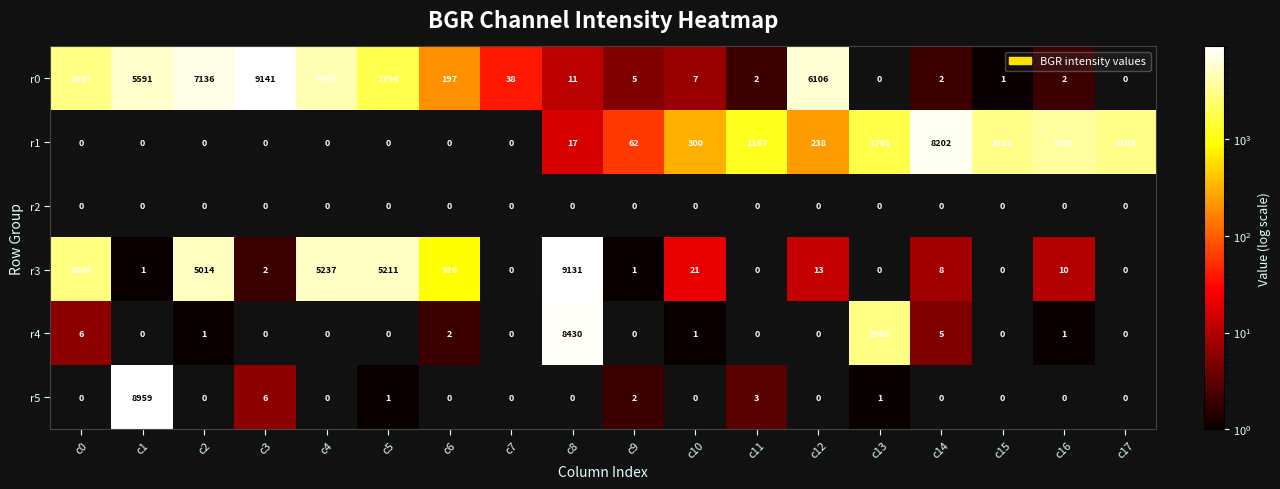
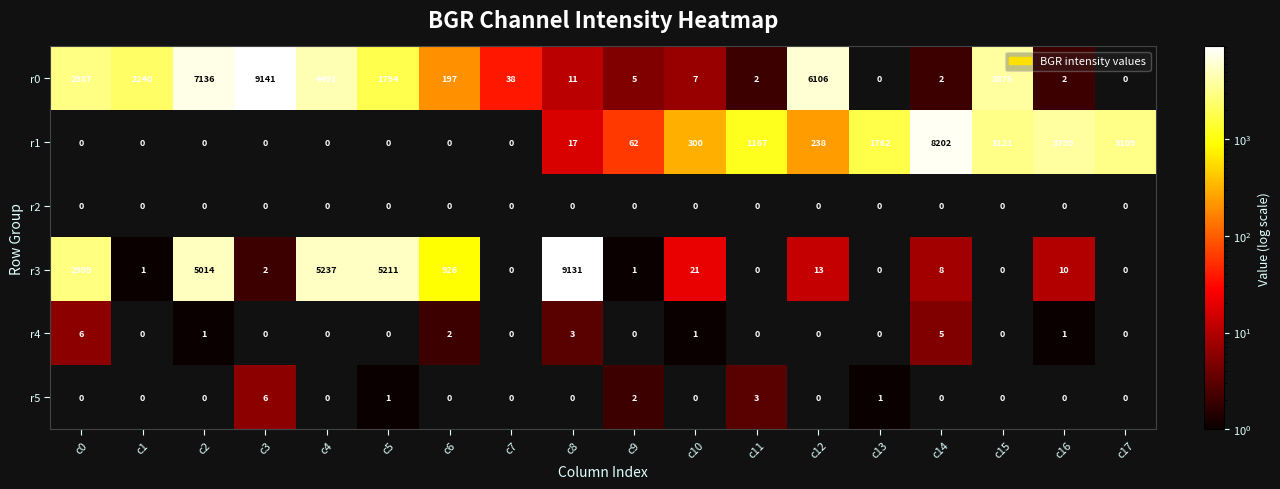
r0, c1: 5591 -> 2240
r0, c15: 1 -> 3875
r4, c8: 8430 -> 3
r4, c13: 2965 -> 0
r5, c1: 8959 -> 0
